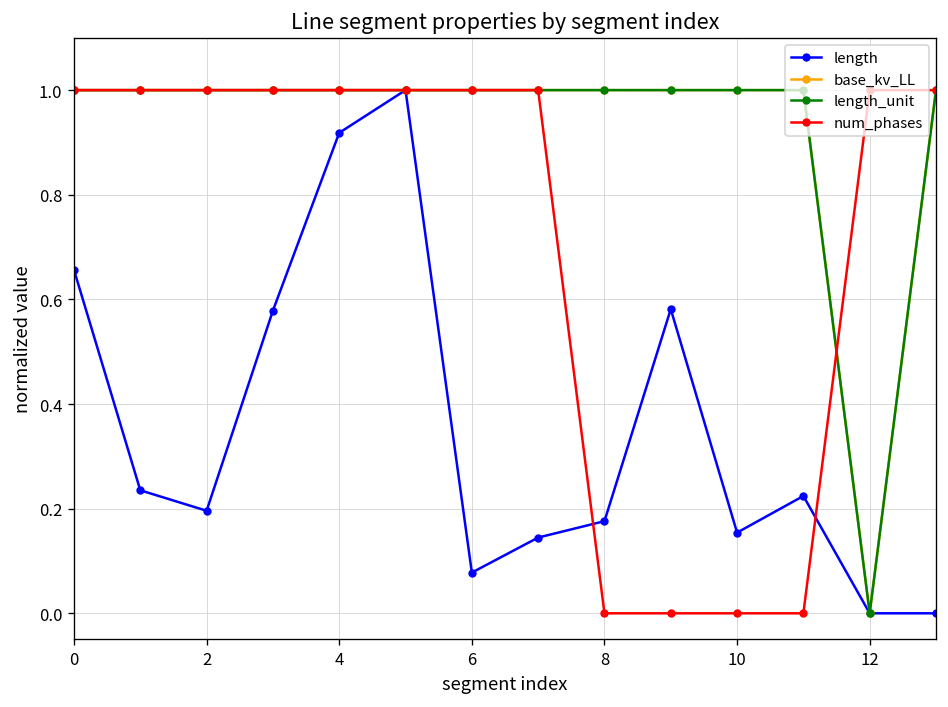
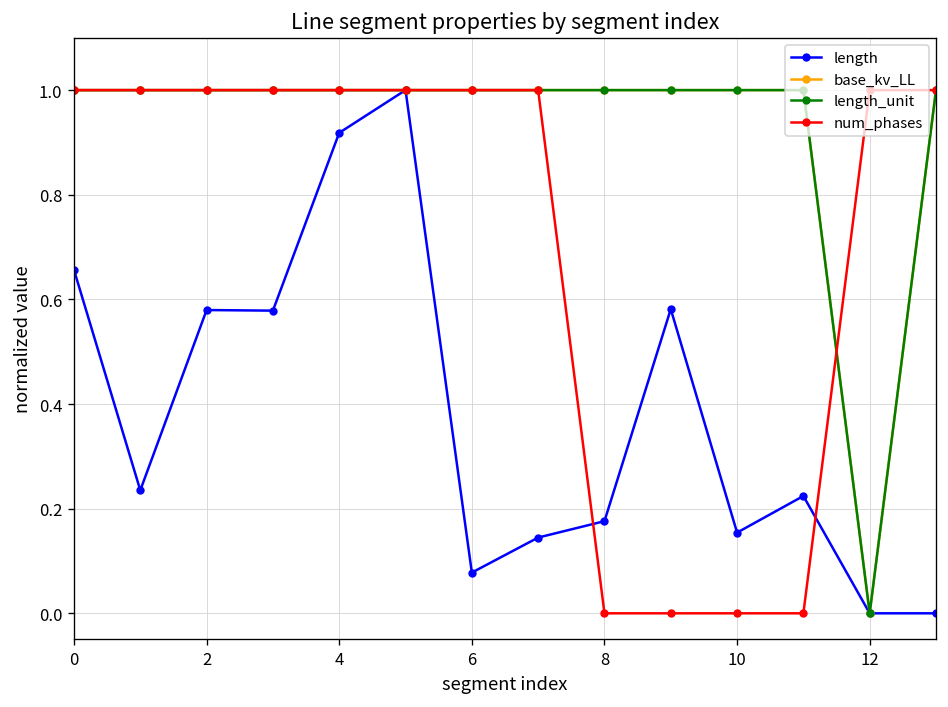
length, 2: 0.20 -> 0.58
